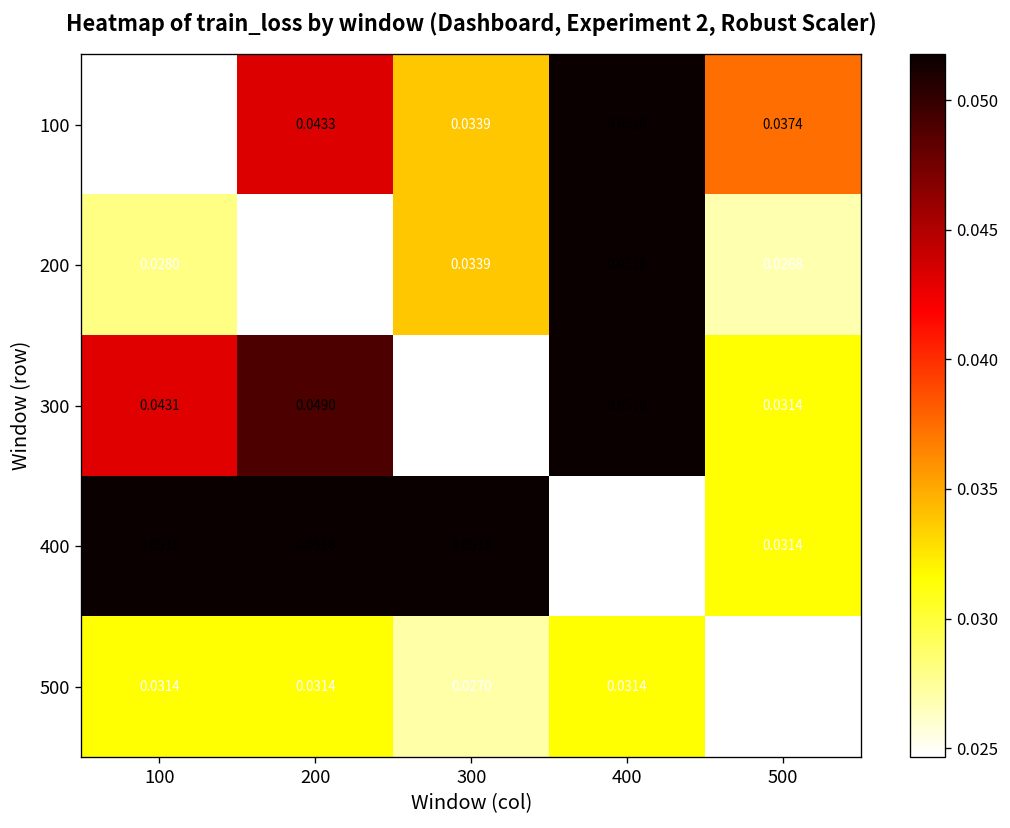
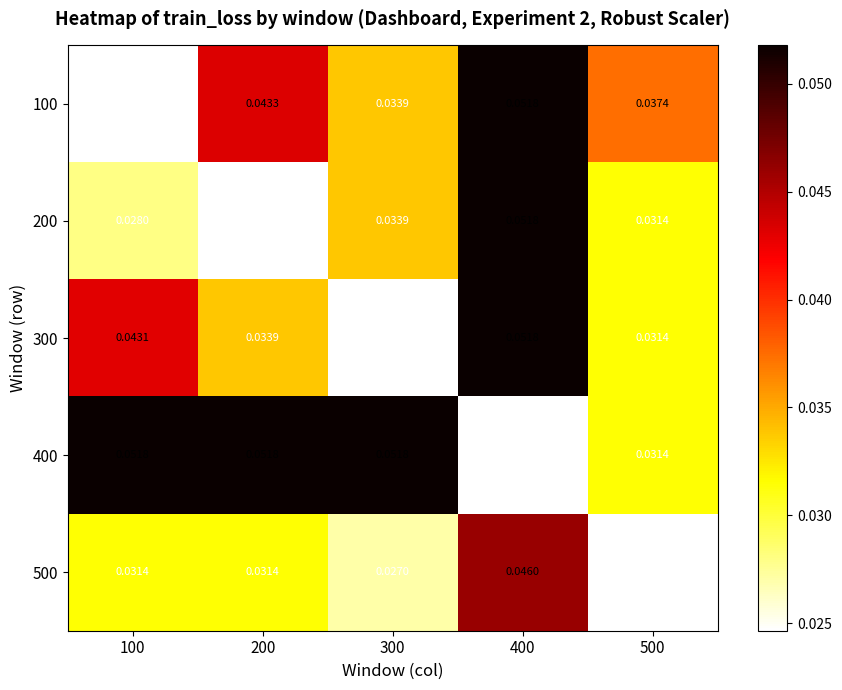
200, 500: 0.0268 -> 0.0314
300, 200: 0.0490 -> 0.0339
500, 400: 0.0314 -> 0.0460
